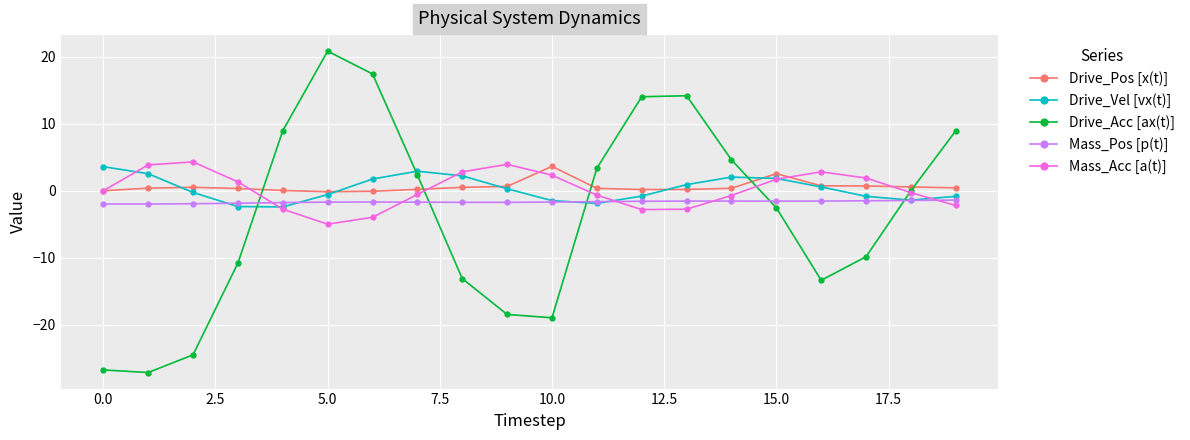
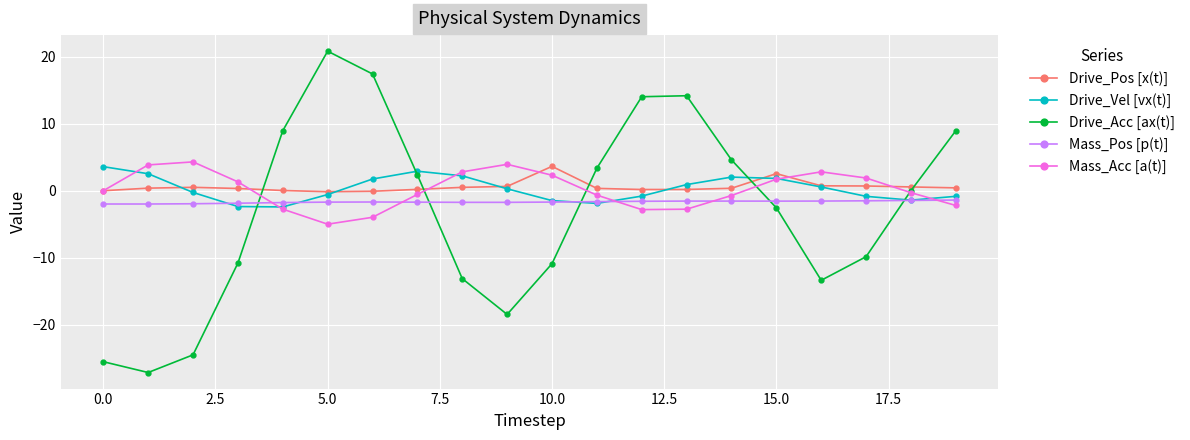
Drive_Acc [ax(t)], 0.0: -27 -> -25
Drive_Acc [ax(t)], 10.0: -19 -> -11
